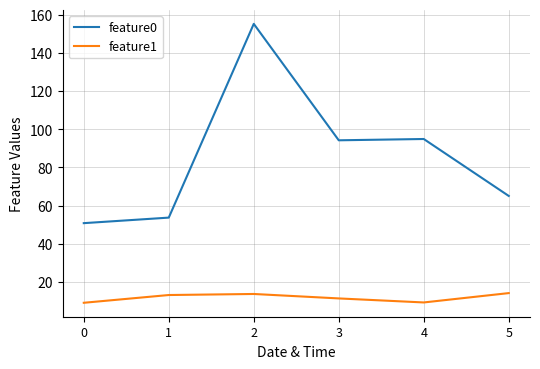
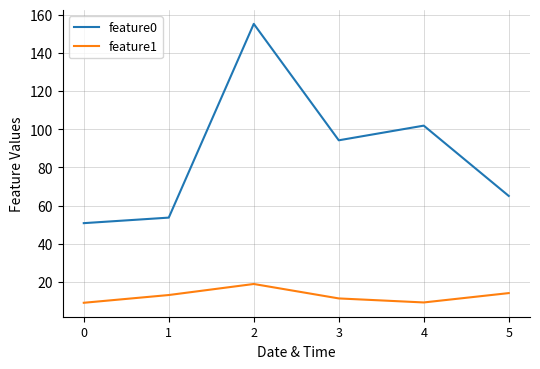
feature1, 2: 14 -> 19
feature0, 4: 95 -> 102
